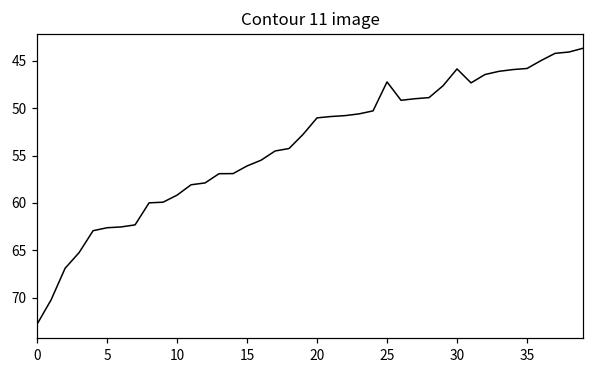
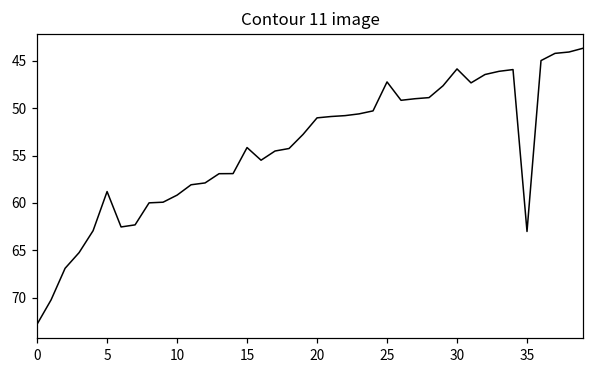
5: 63 -> 59
15: 56 -> 54
35: 46 -> 63
